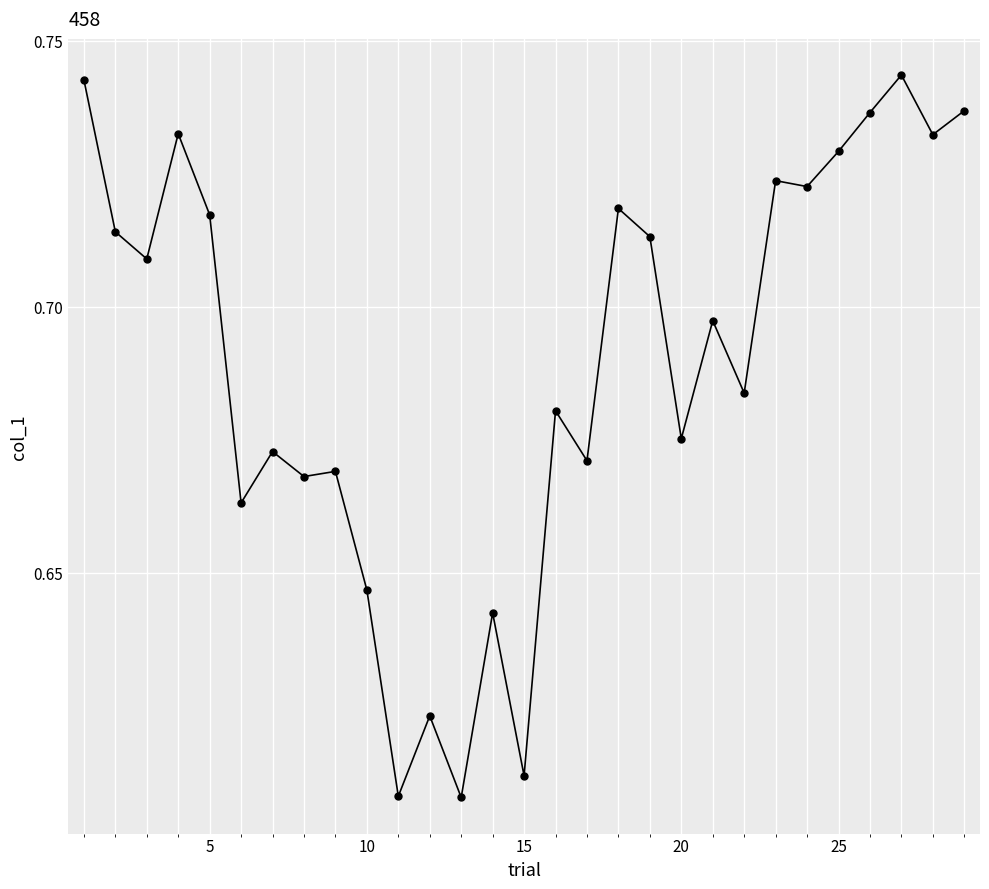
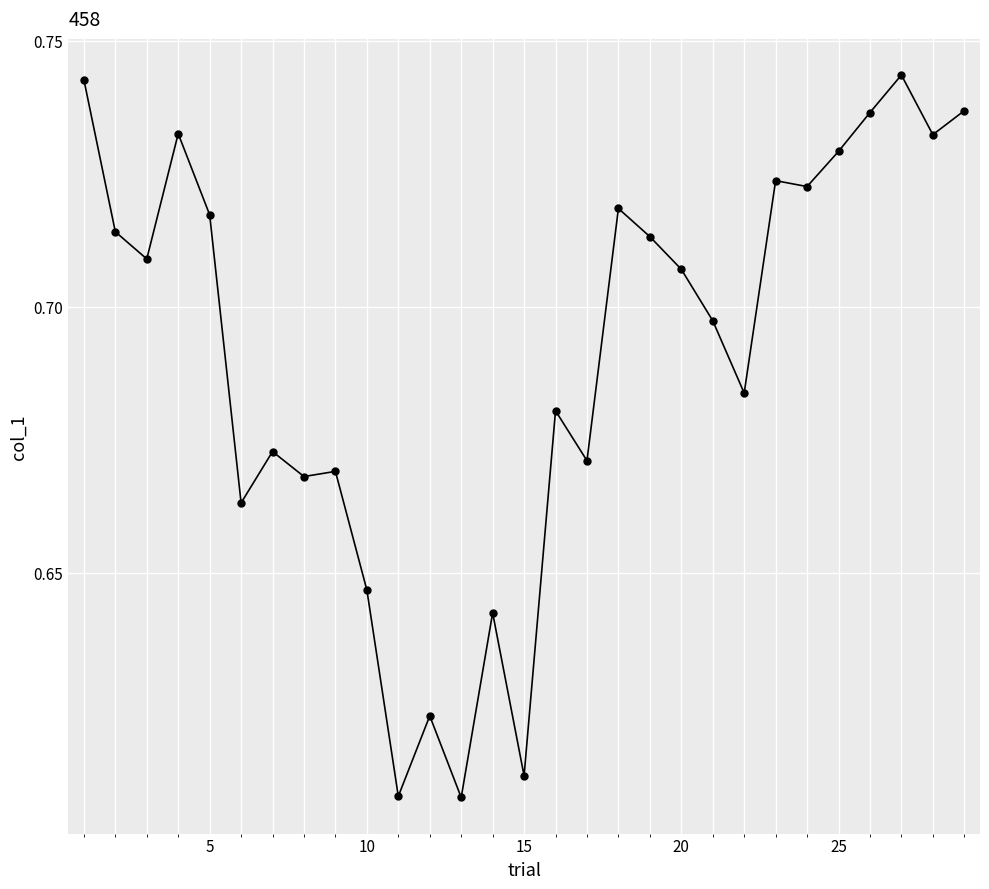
20: 0.675 -> 0.707
